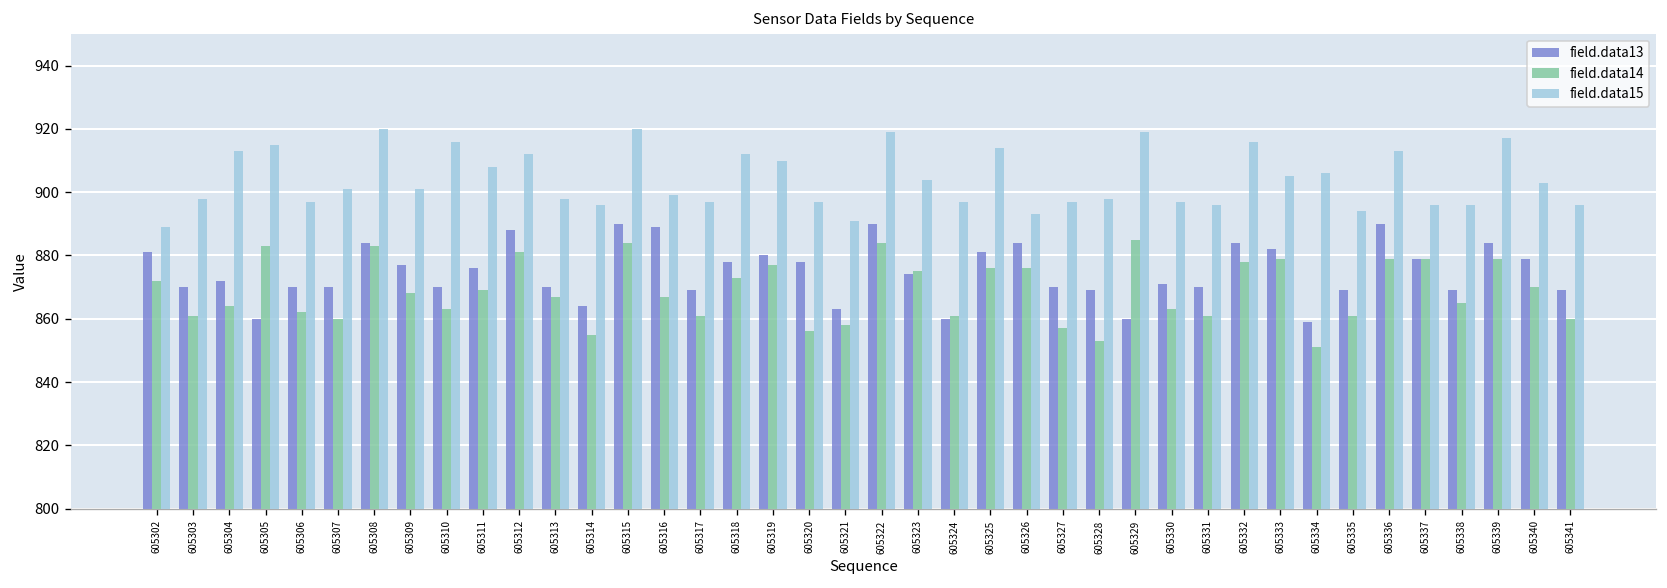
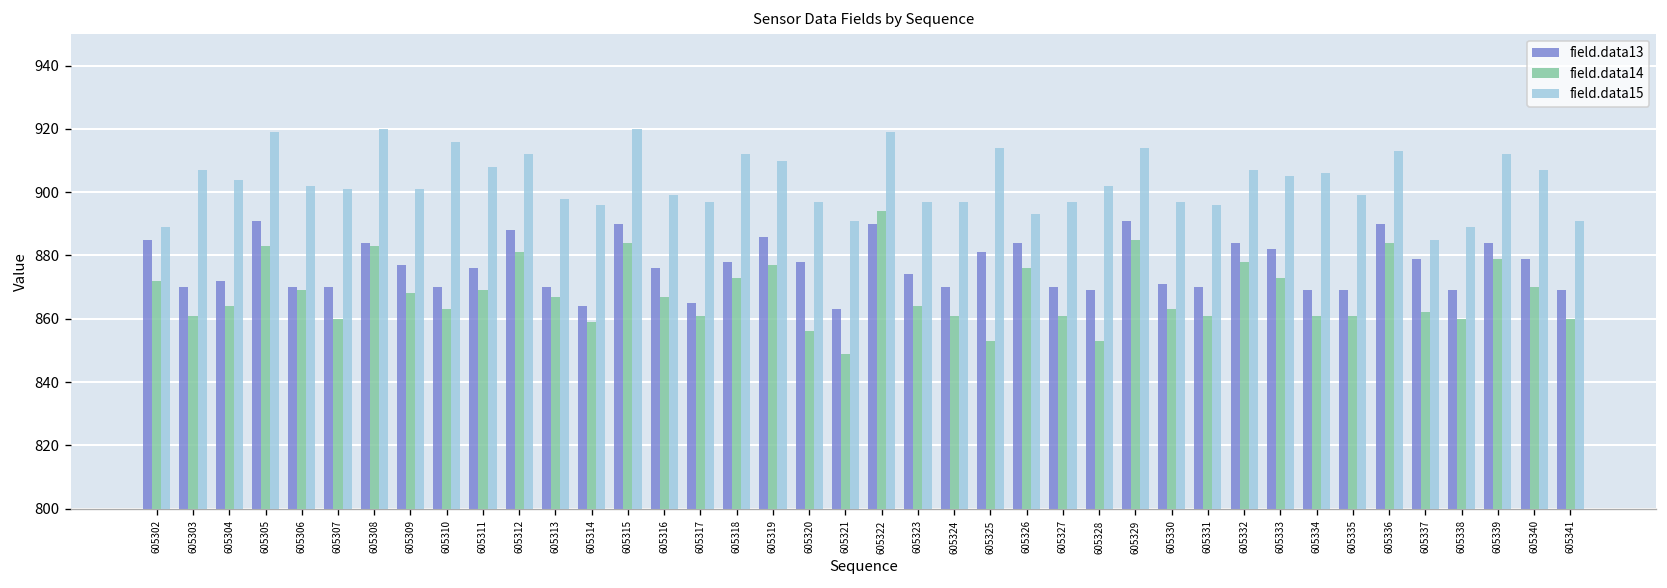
field.data13, 605302: 881 -> 885
field.data15, 605303: 898 -> 907
field.data15, 605304: 913 -> 904
field.data13, 605305: 860 -> 891
field.data15, 605305: 915 -> 919
field.data14, 605306: 862 -> 869
field.data15, 605306: 897 -> 902
field.data14, 605314: 855 -> 859
field.data13, 605316: 889 -> 876
field.data13, 605317: 869 -> 865
field.data13, 605319: 880 -> 886
field.data14, 605321: 858 -> 849
field.data14, 605322: 884 -> 894
field.data14, 605323: 875 -> 864
field.data15, 605323: 904 -> 897
field.data13, 605324: 860 -> 870
field.data14, 605325: 876 -> 853
field.data14, 605327: 857 -> 861
field.data15, 605328: 898 -> 902
field.data13, 605329: 860 -> 891
field.data15, 605329: 919 -> 914
field.data15, 605332: 916 -> 907
field.data14, 605333: 879 -> 873
field.data13, 605334: 859 -> 869
field.data14, 605334: 851 -> 861
field.data15, 605335: 894 -> 899
field.data14, 605336: 879 -> 884
field.data14, 605337: 879 -> 862
field.data15, 605337: 896 -> 885
field.data14, 605338: 865 -> 860
field.data15, 605338: 896 -> 889
field.data15, 605339: 917 -> 912
field.data15, 605340: 903 -> 907
field.data15, 605341: 896 -> 891
